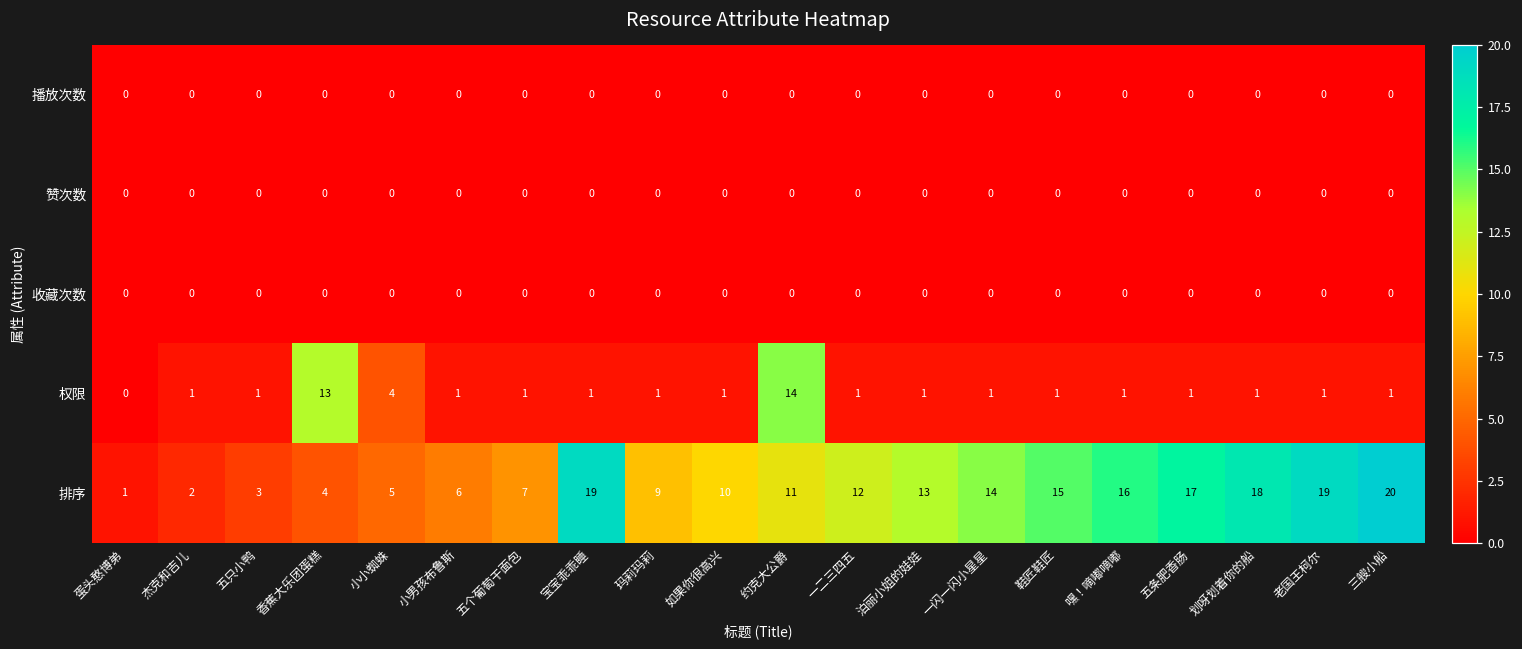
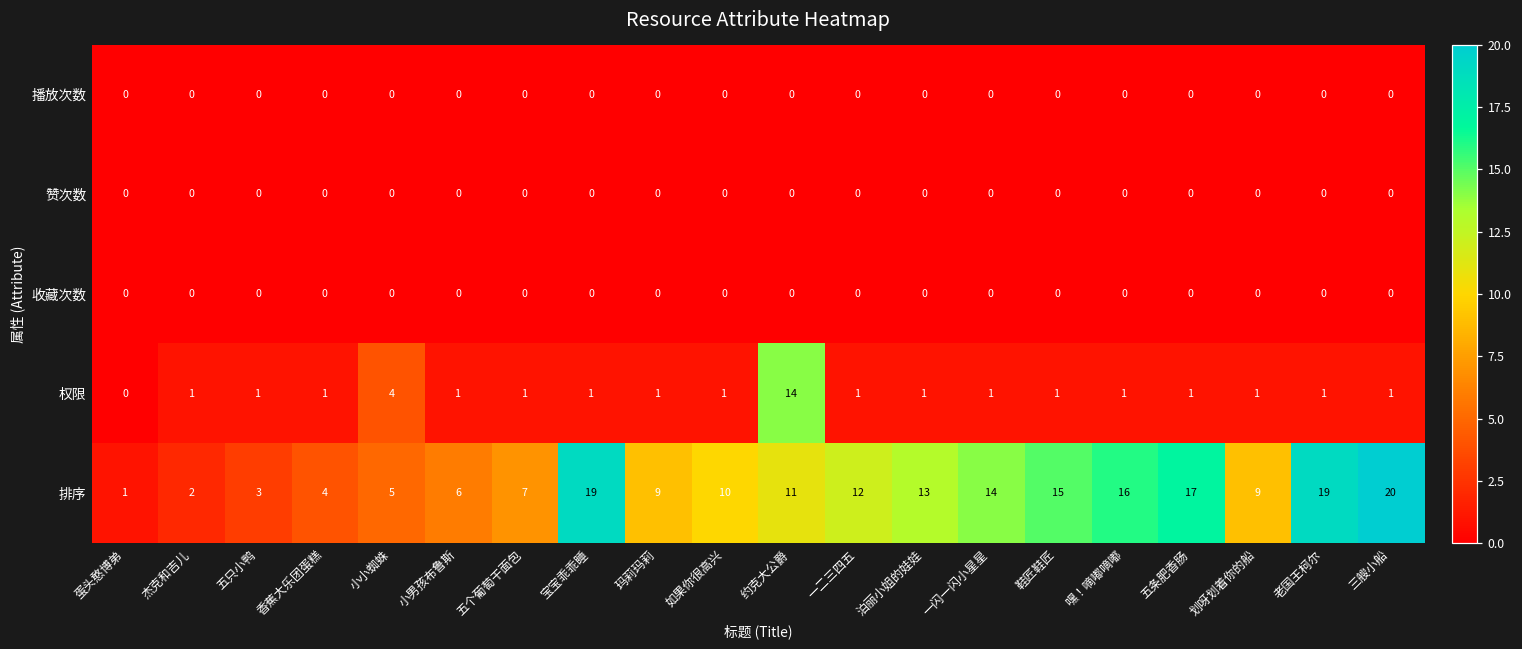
权限, 香蕉大乐团蛋糕: 13 -> 1
排序, 划呀划着你的船: 18 -> 9
